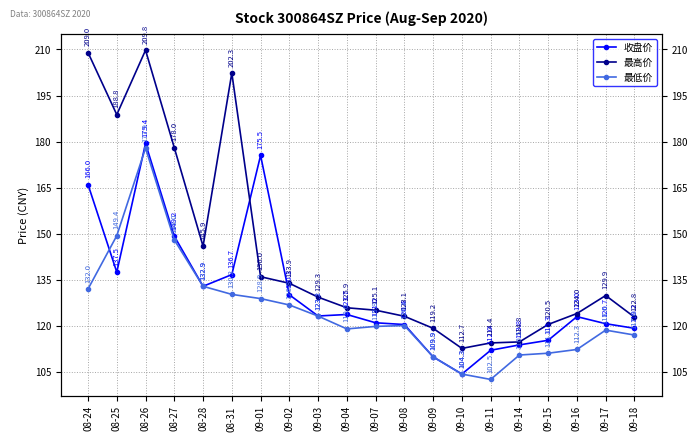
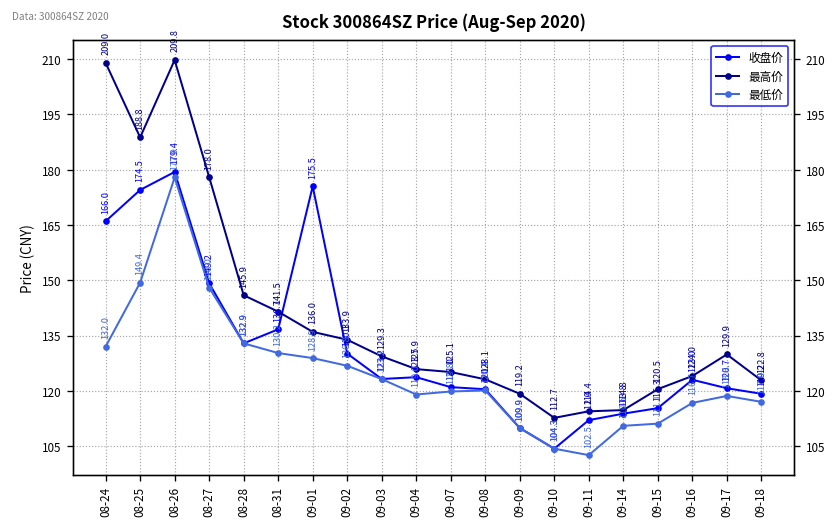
收盘价, 08-25: 137.5 -> 174.5
最高价, 08-31: 202.3 -> 141.5
最低价, 09-16: 112.3 -> 116.7
